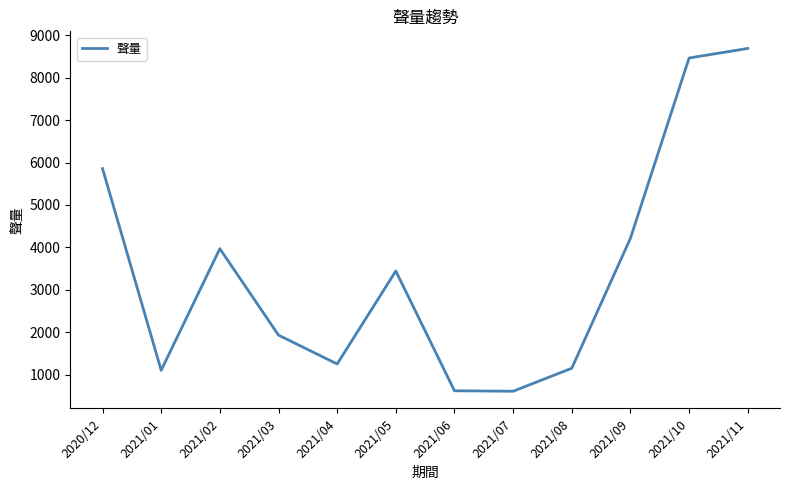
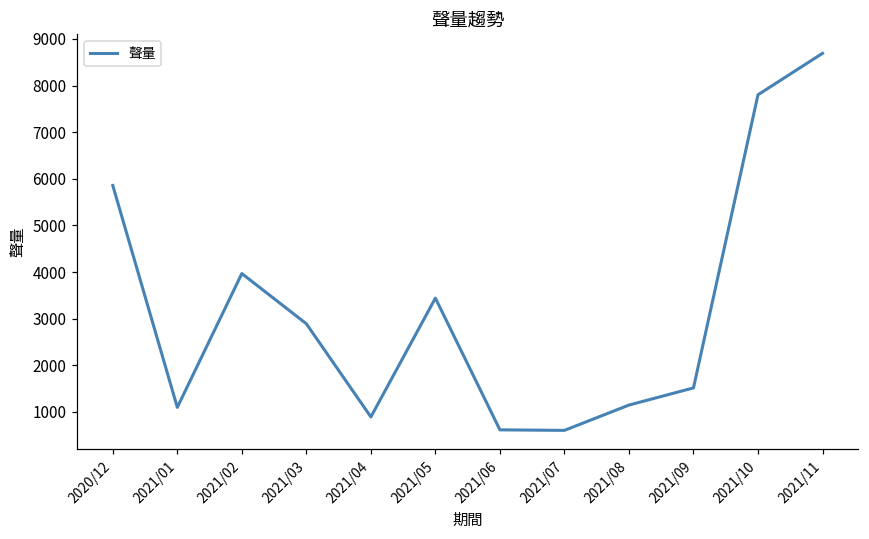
2021/03: 1900 -> 2900
2021/04: 1200 -> 900
2021/09: 4200 -> 1500
2021/10: 8500 -> 7800
